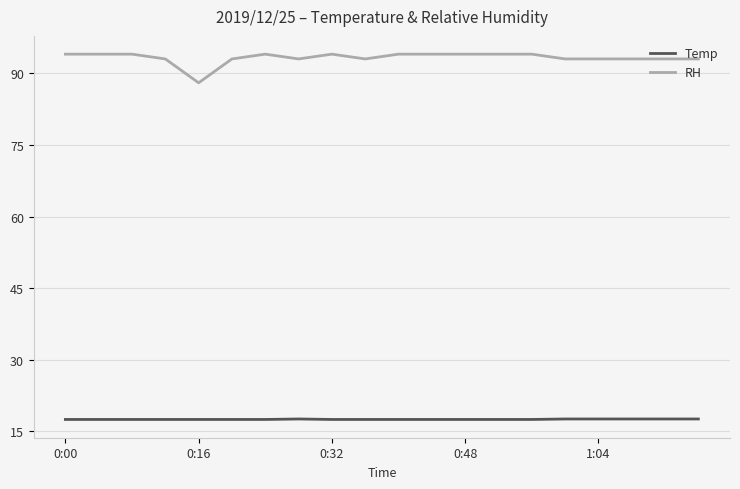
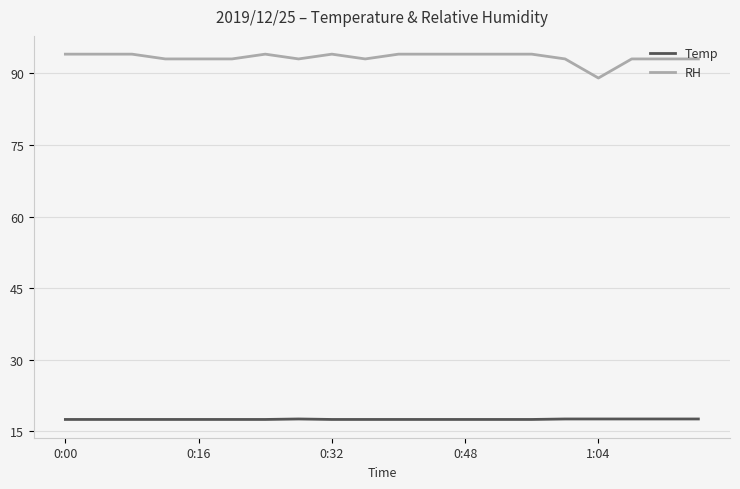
RH, 0:16: 88 -> 93
RH, 1:04: 93 -> 89
